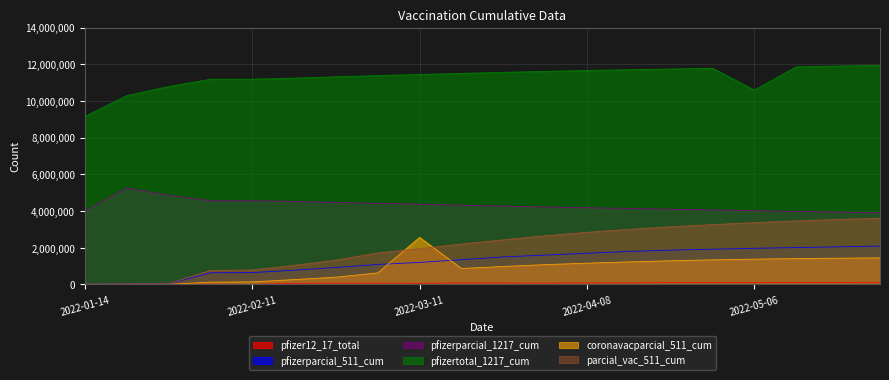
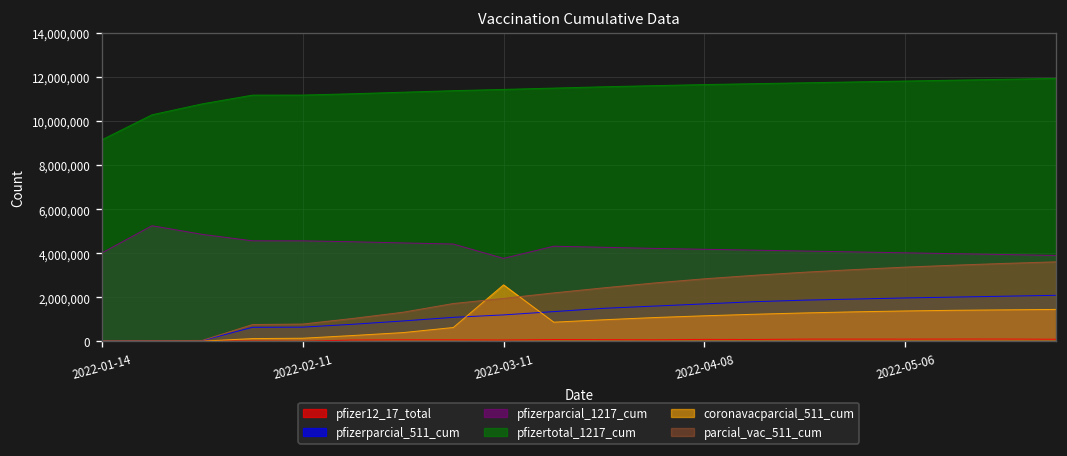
pfizerparcial_1217_cum, 2022-03-11: 4,400,000 -> 3,800,000
pfizertotal_1217_cum, 2022-05-06: 10,600,000 -> 11,800,000
